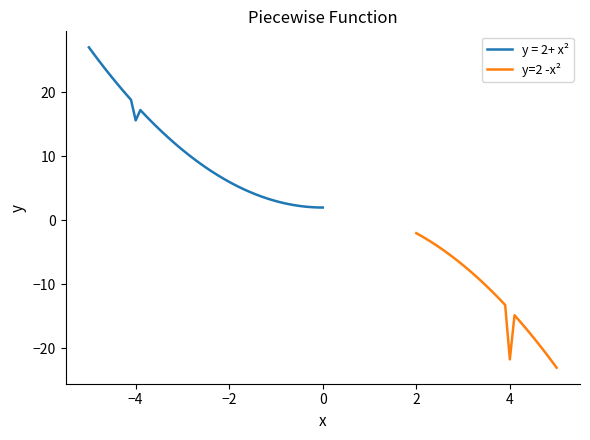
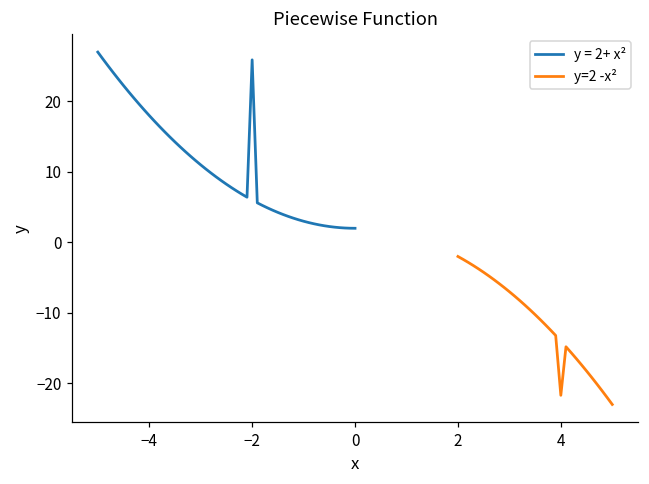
y = 2+ x², −4: 16 -> 18
y = 2+ x², −2: 6 -> 26
